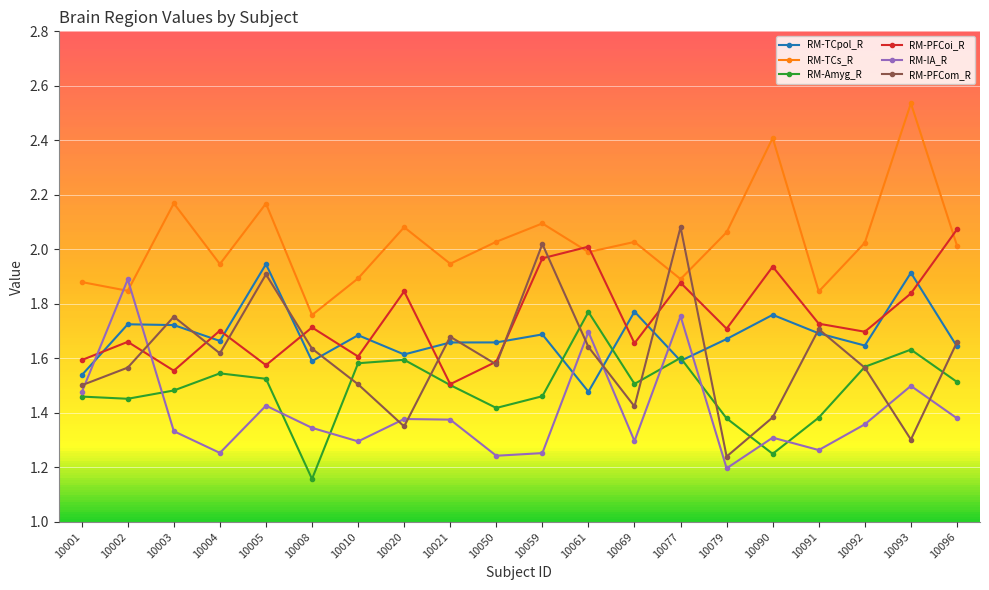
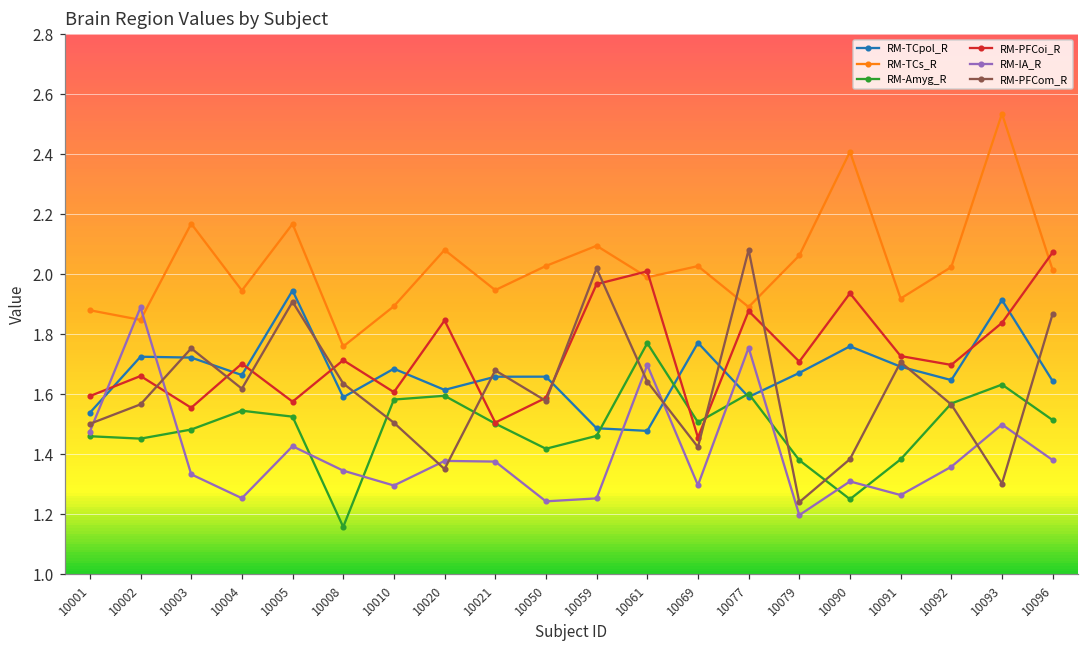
RM-TCpol_R, 10059: 1.69 -> 1.49
RM-PFCoi_R, 10069: 1.66 -> 1.46
RM-TCs_R, 10091: 1.85 -> 1.92
RM-PFCom_R, 10096: 1.66 -> 1.87
